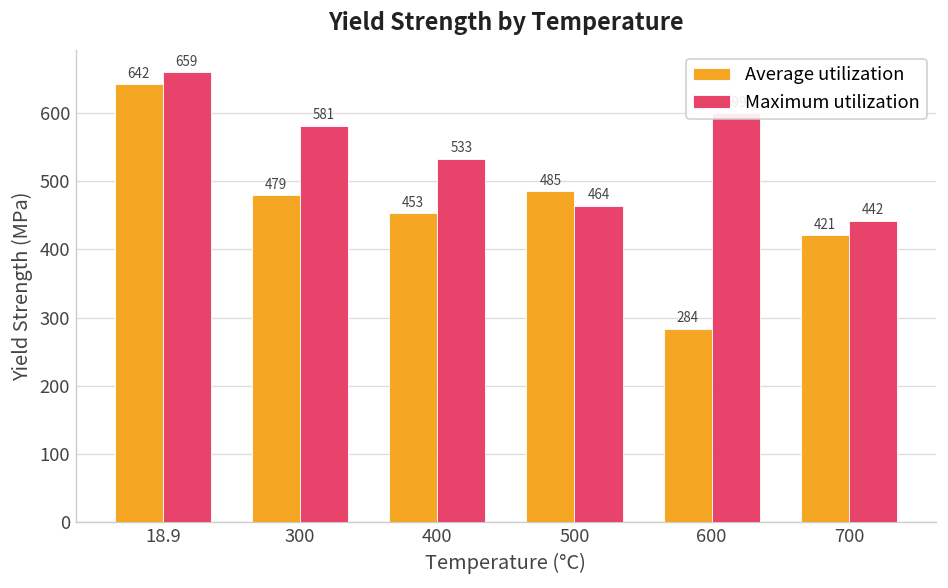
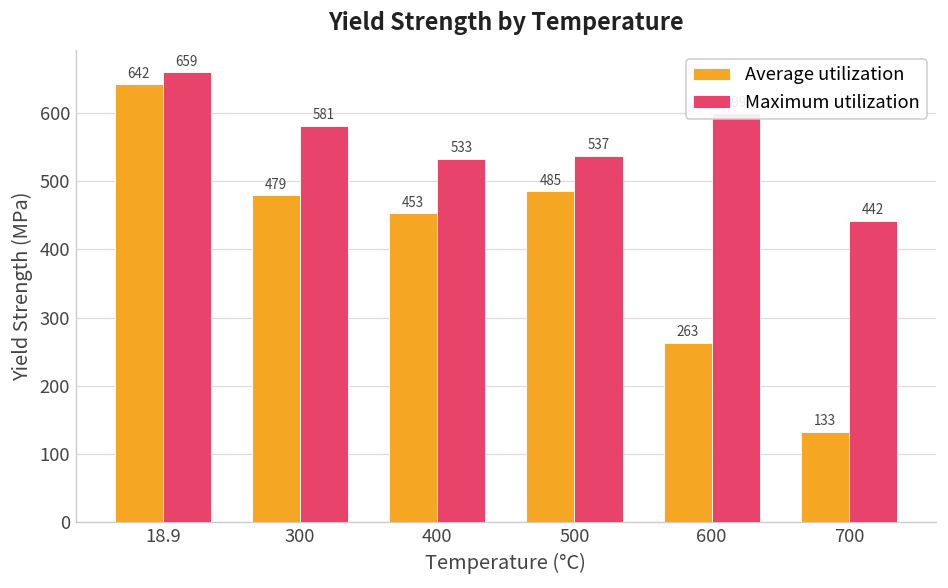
Maximum utilization, 500: 464 -> 537
Average utilization, 600: 284 -> 263
Average utilization, 700: 421 -> 133
